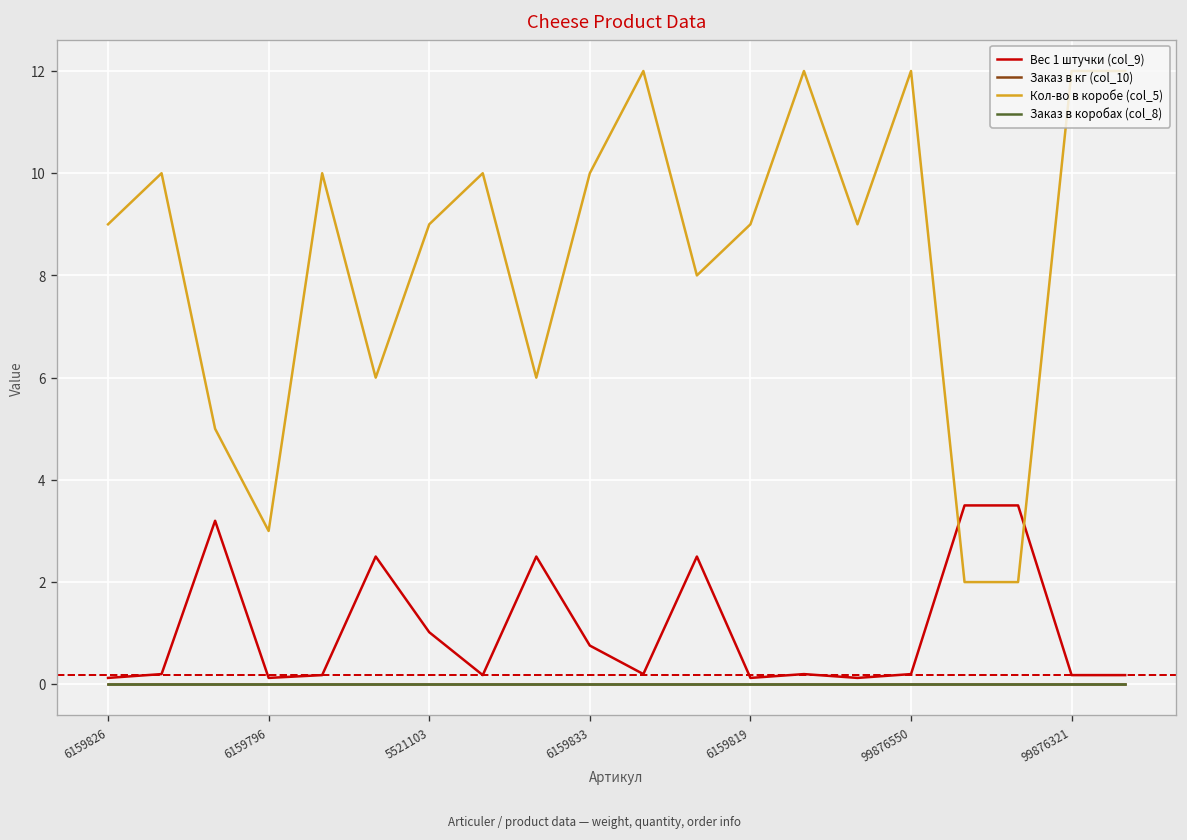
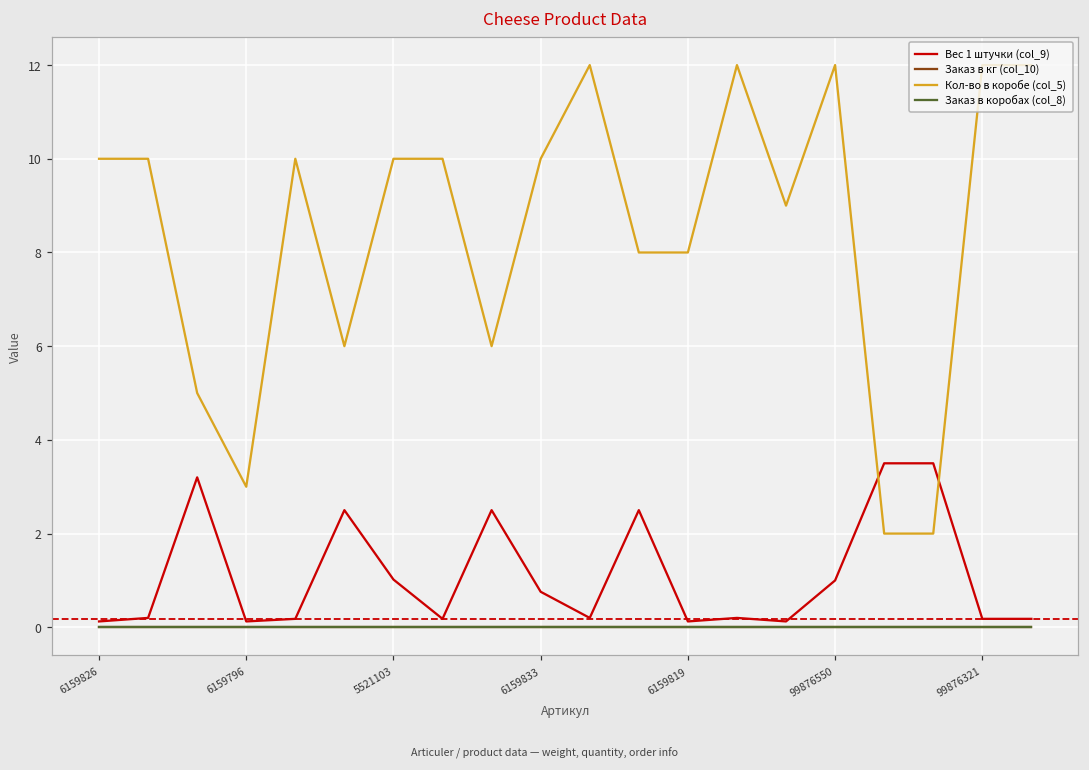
Кол-во в коробе (col_5), 6159826: 9 -> 10
Кол-во в коробе (col_5), 5521103: 9 -> 10
Кол-во в коробе (col_5), 6159819: 9 -> 8
Вес 1 штучки (col_9), 99876550: 0.2 -> 1.0
